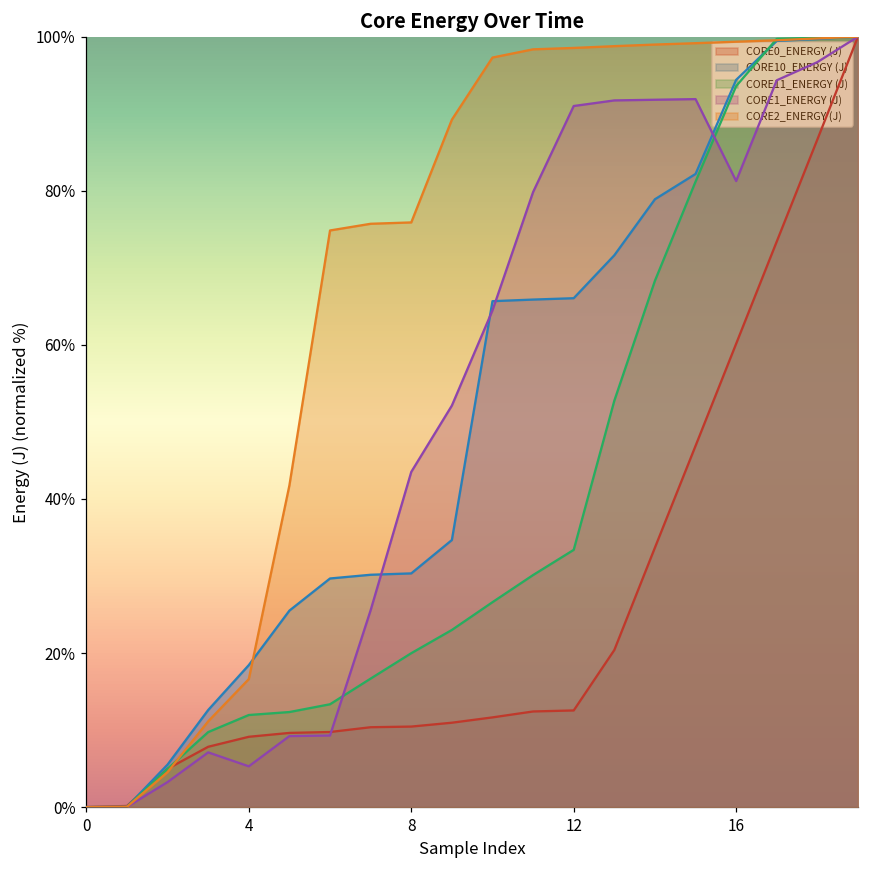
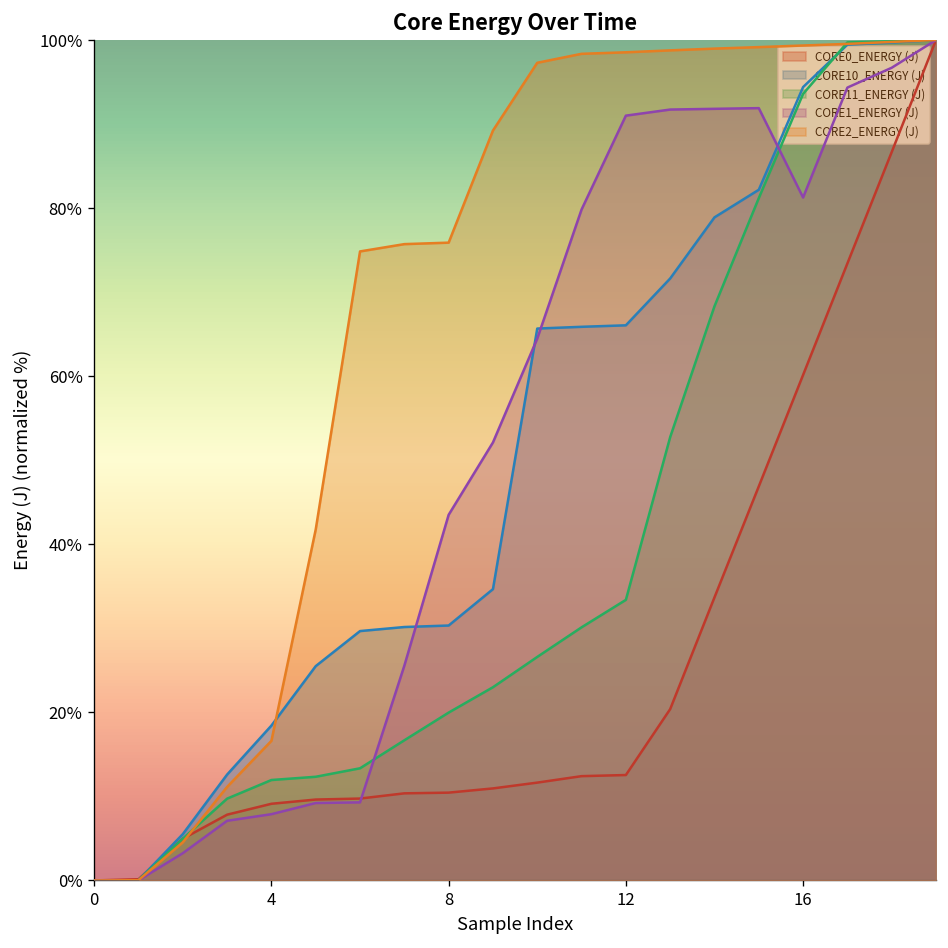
CORE1_ENERGY (J), 4: 5% -> 8%
